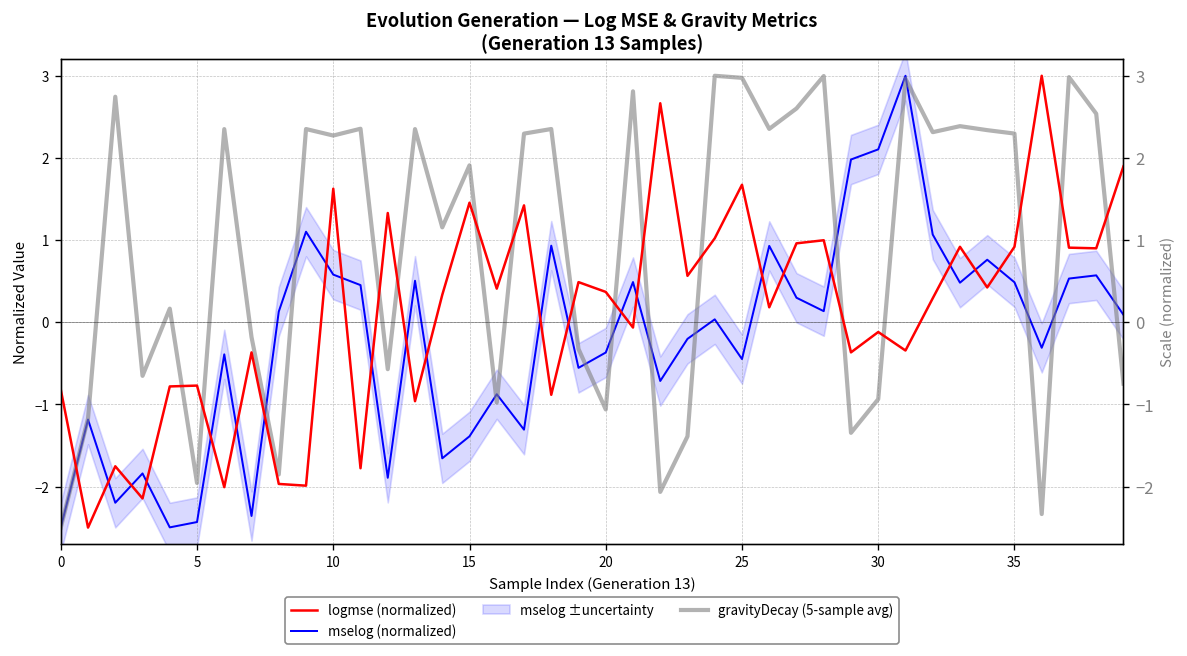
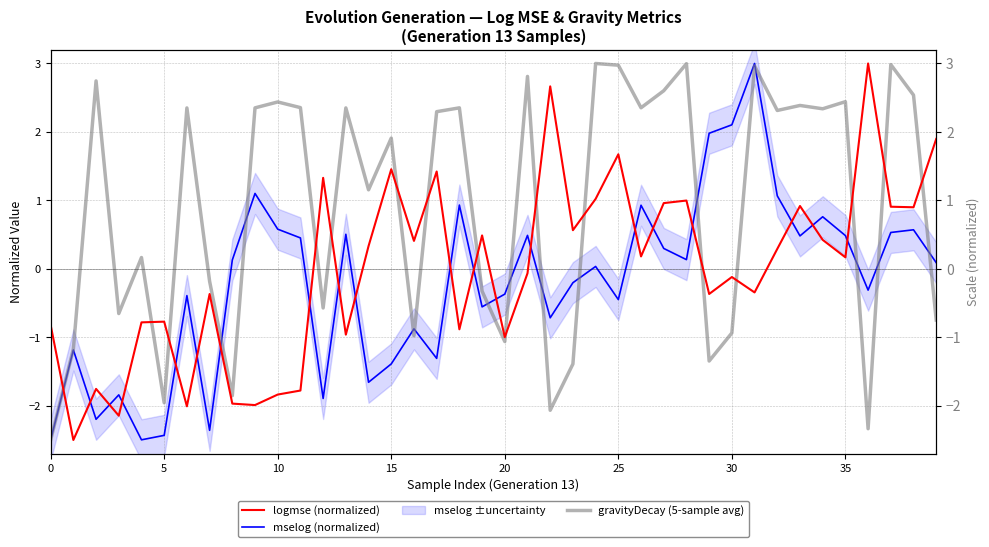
logmse (normalized), 10: 1.6 -> -1.8
gravityDecay (5-sample avg), 10: 2.3 -> 2.4
logmse (normalized), 20: 0.4 -> -1.0
logmse (normalized), 35: 0.9 -> 0.2
gravityDecay (5-sample avg), 35: 2.3 -> 2.4
